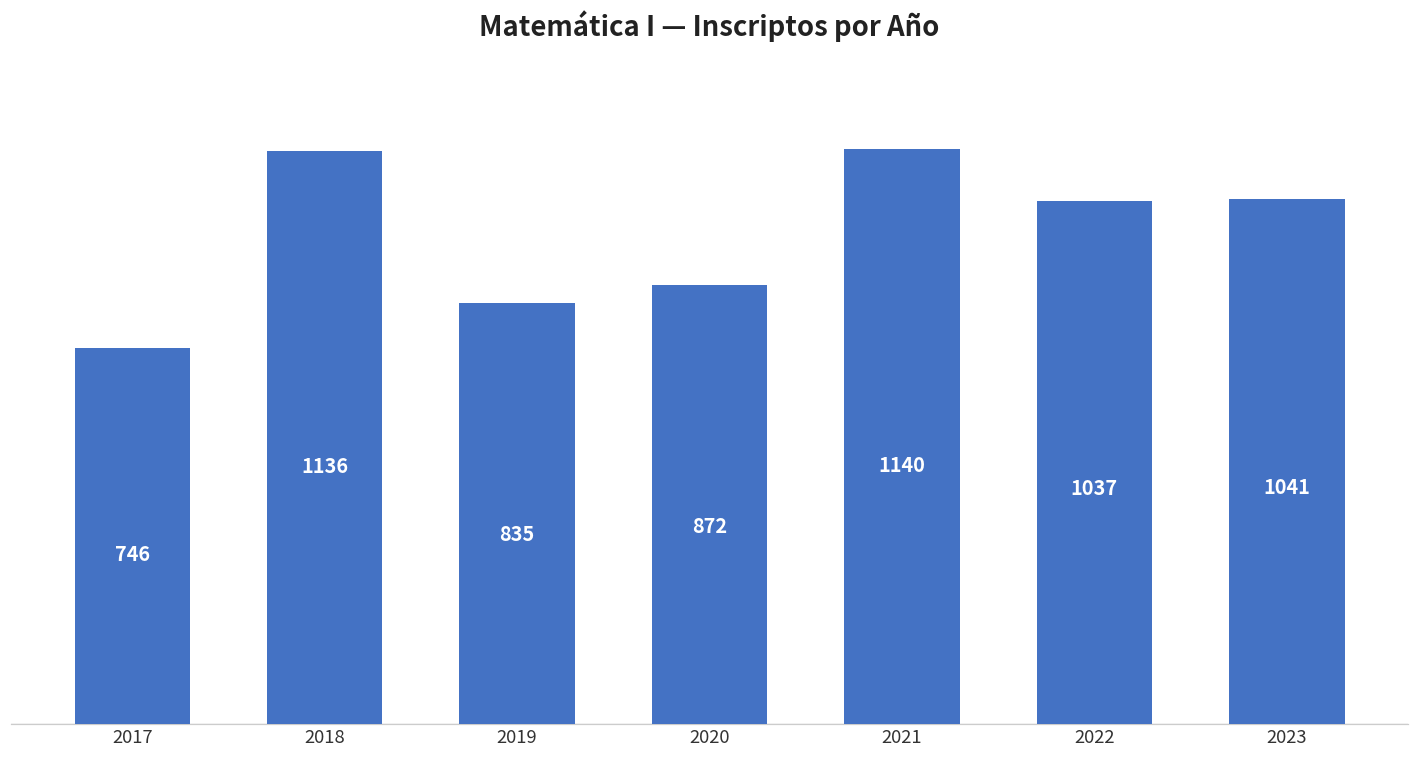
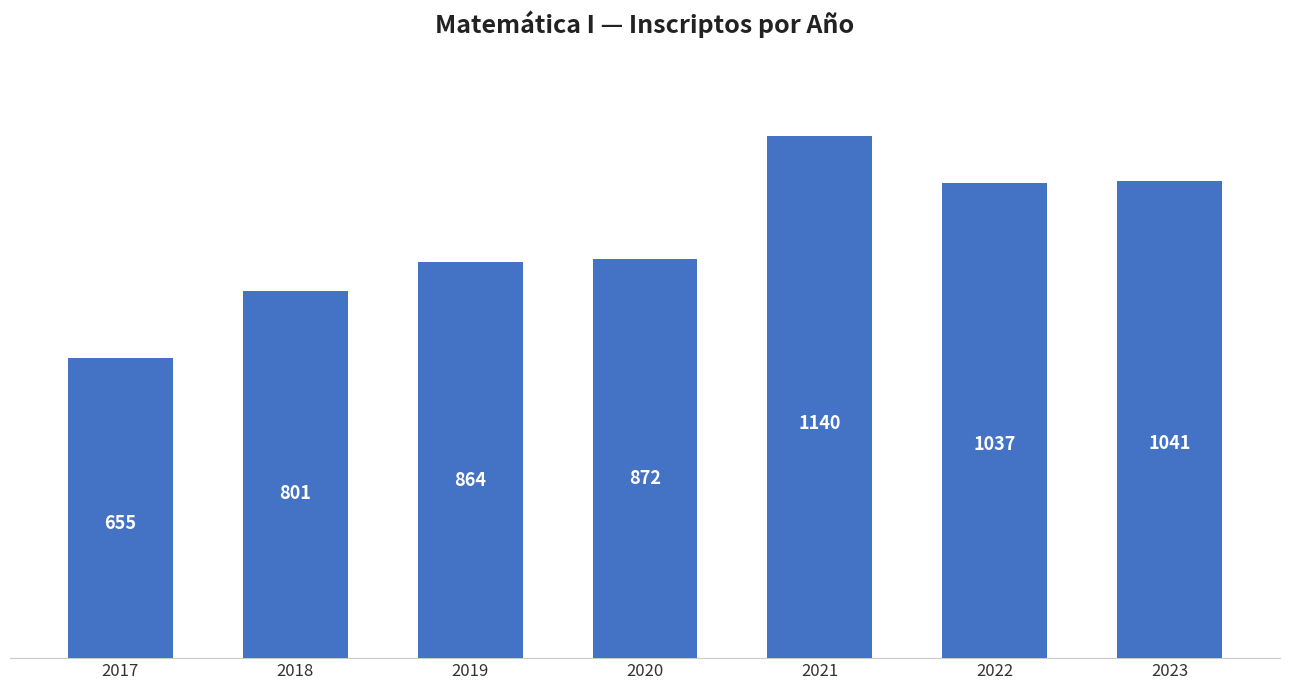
2017: 746 -> 655
2018: 1136 -> 801
2019: 835 -> 864
